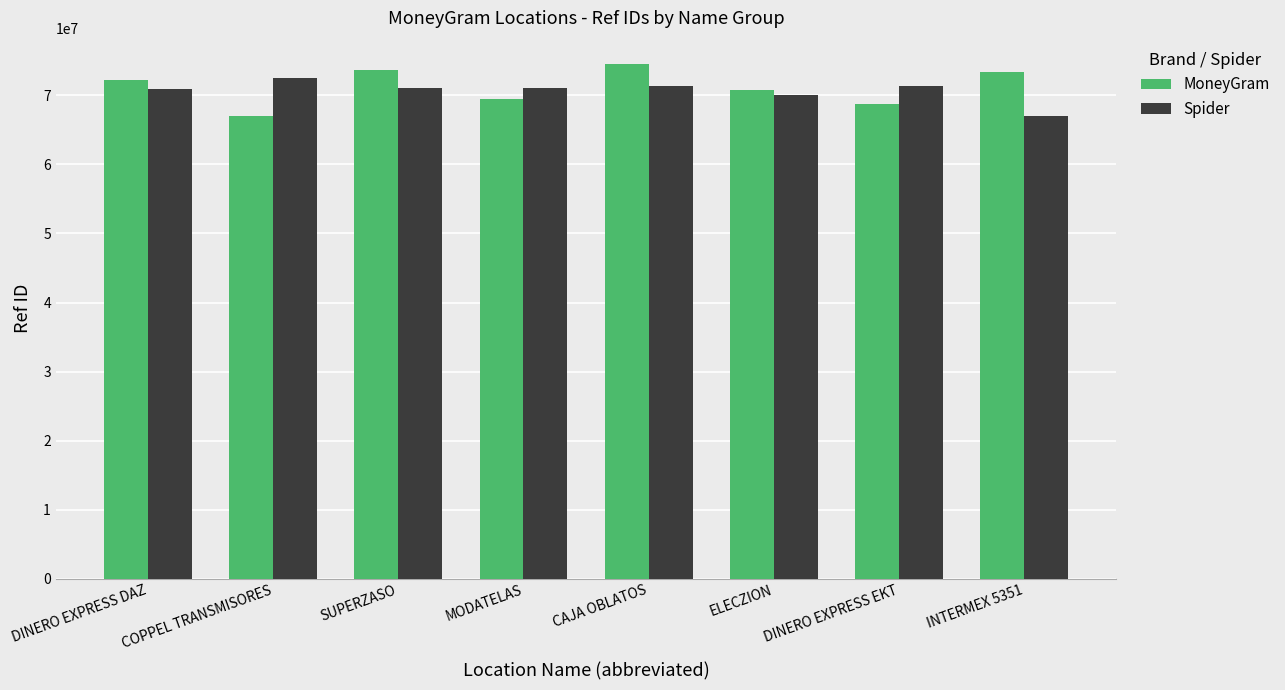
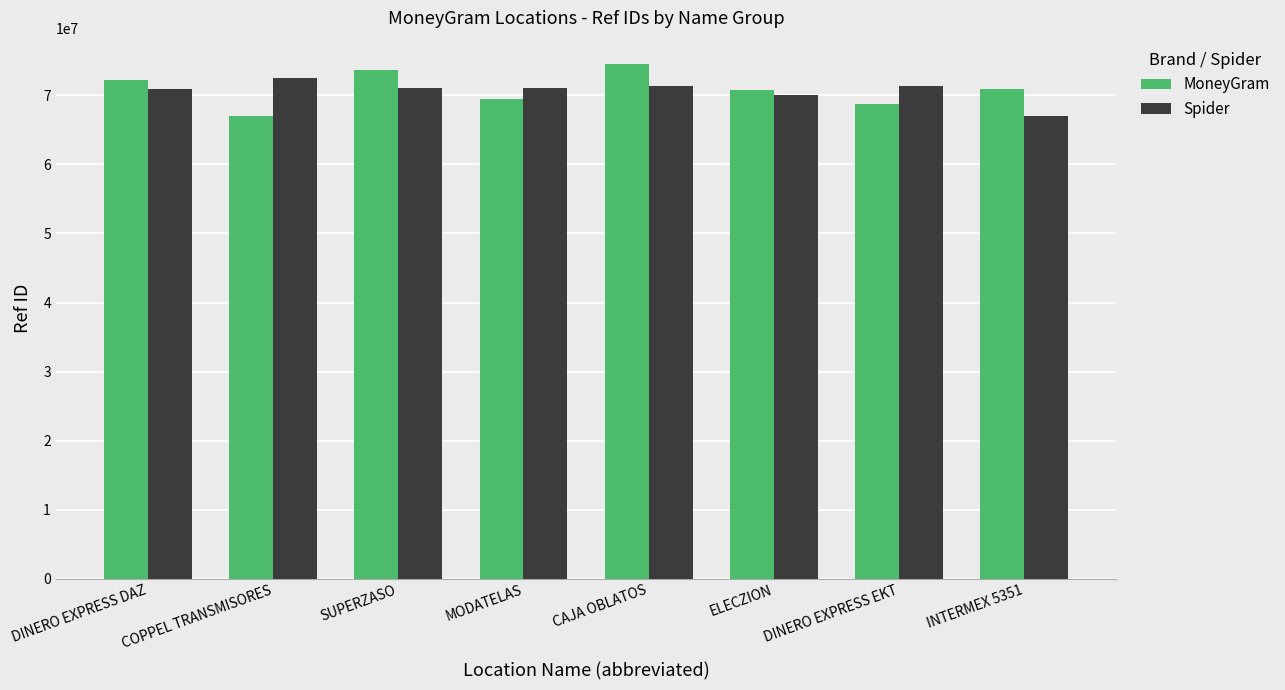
MoneyGram, INTERMEX 5351: 73000000 -> 71000000
